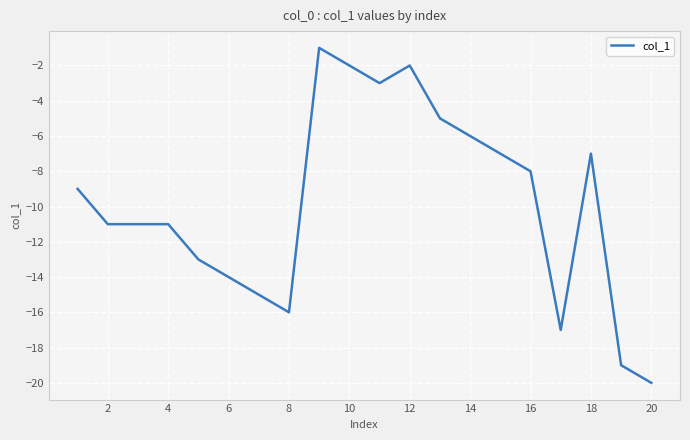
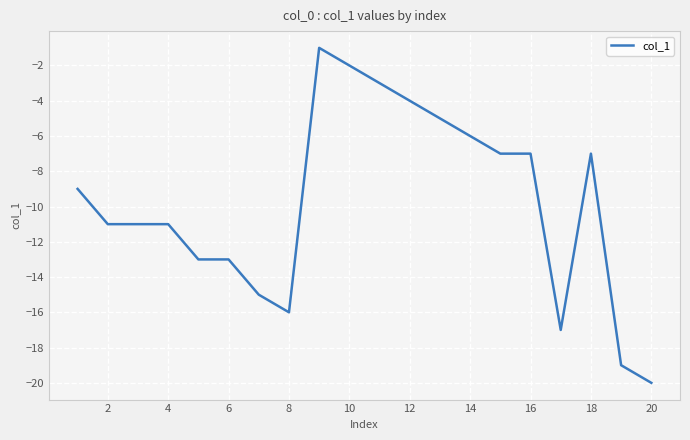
6: -14 -> -13
12: -2 -> -4
16: -8 -> -7
